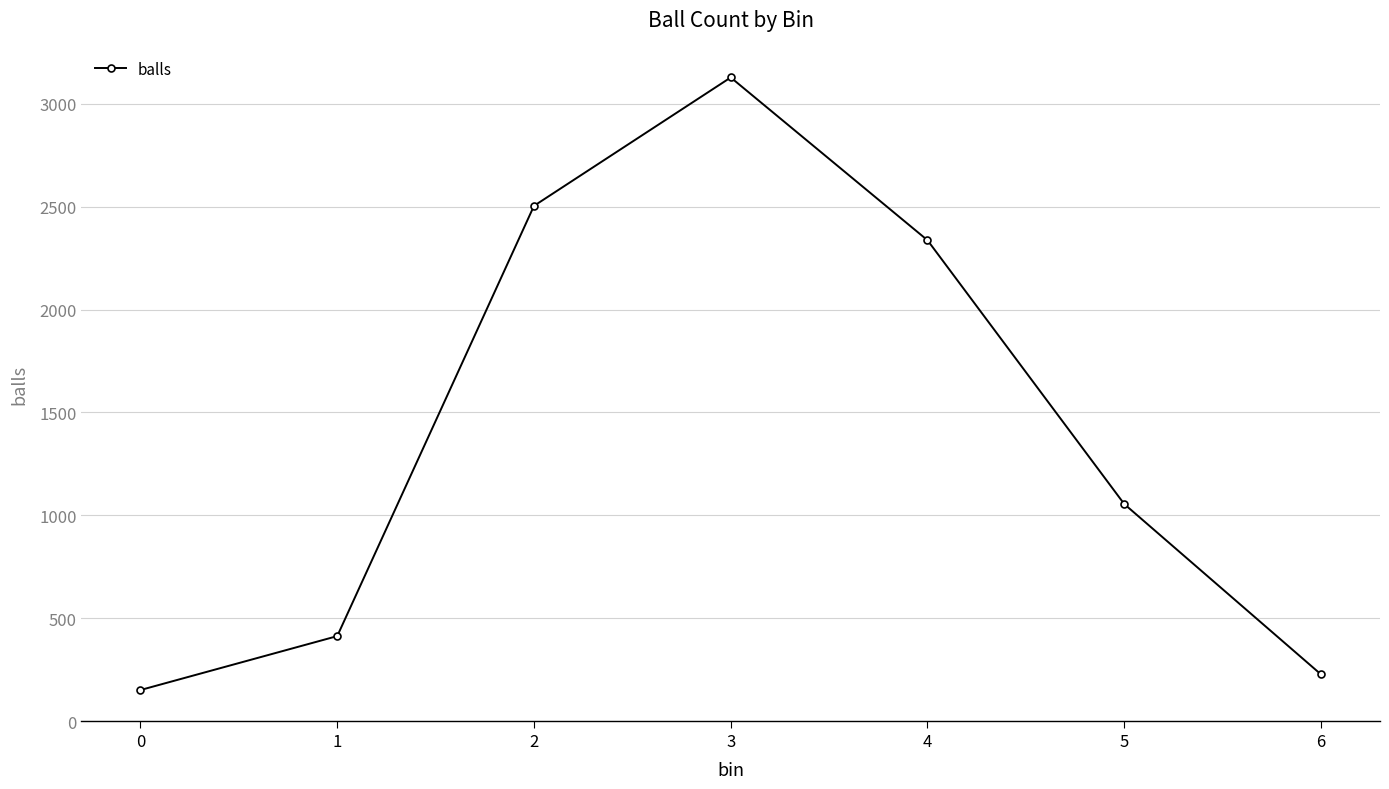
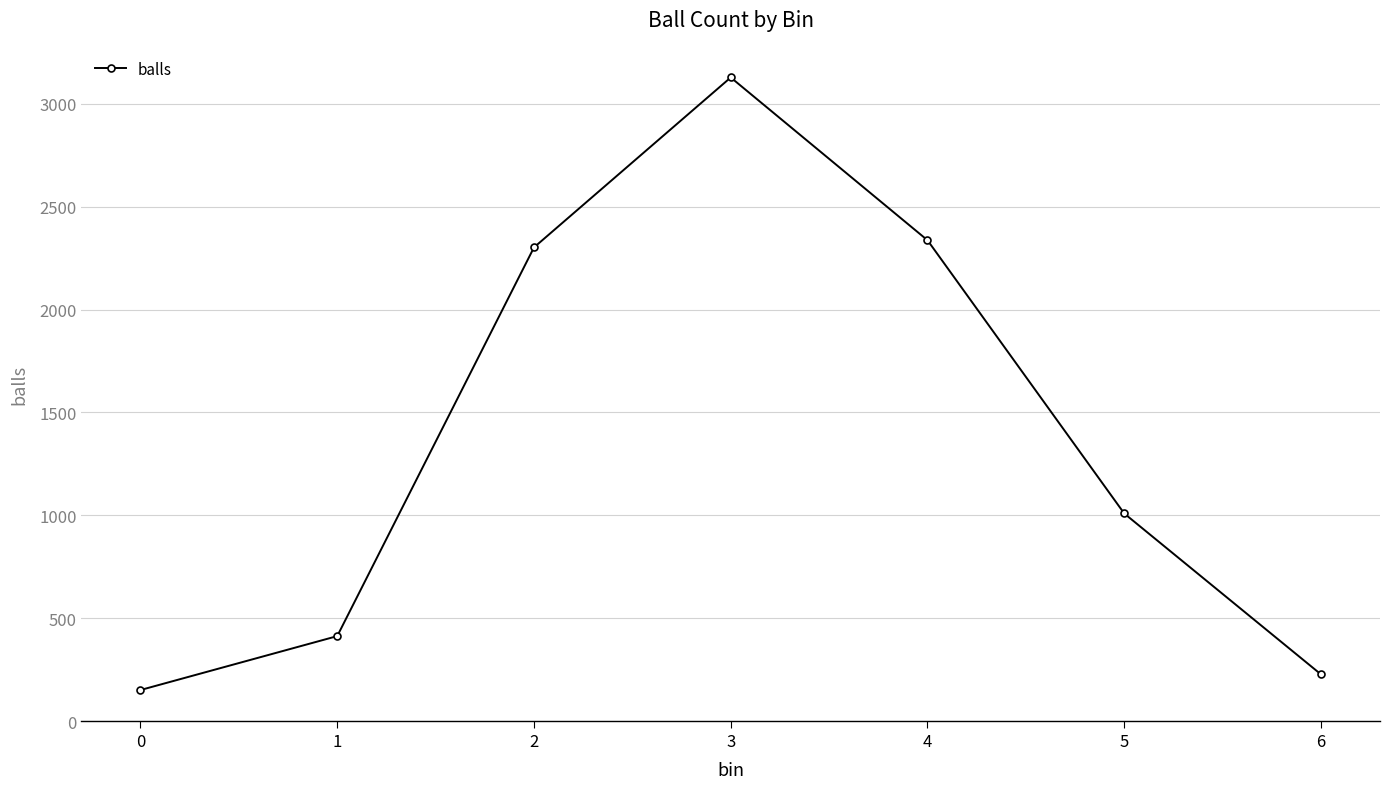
2: 2500 -> 2300
5: 1060 -> 1010
